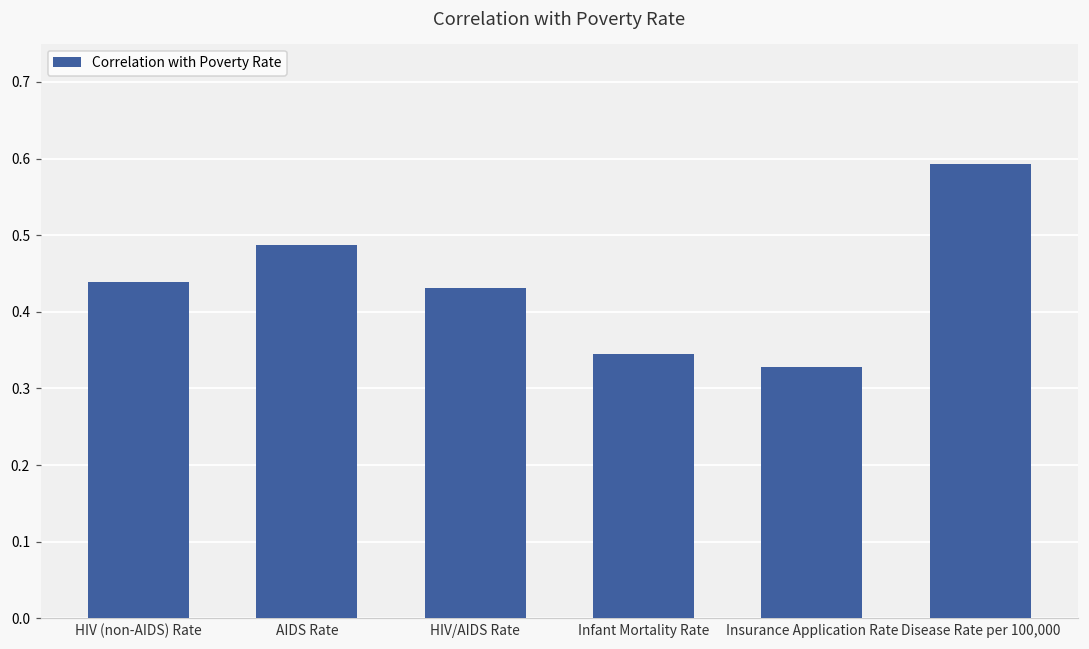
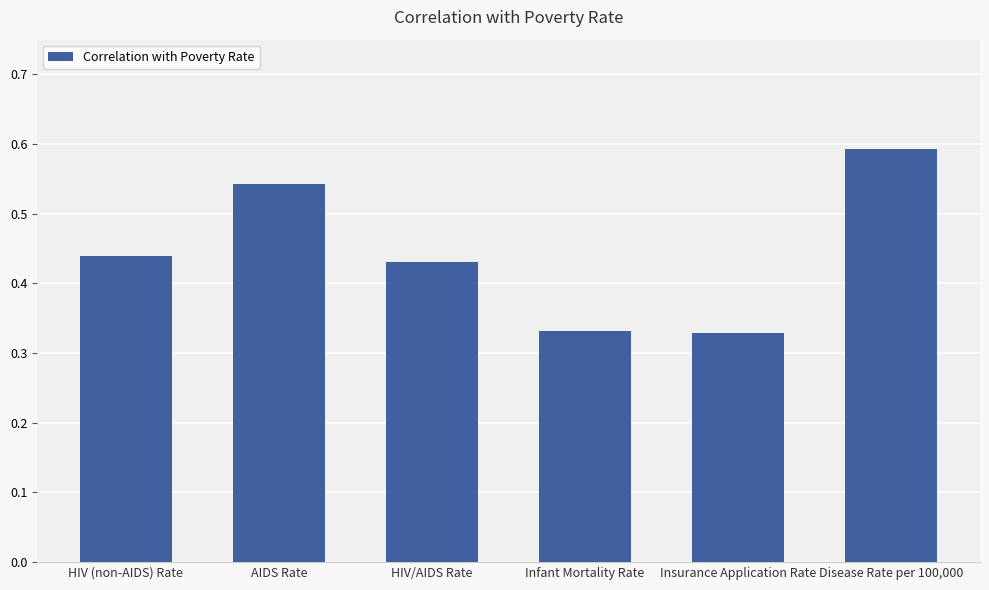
AIDS Rate: 0.49 -> 0.54
Infant Mortality Rate: 0.35 -> 0.33
